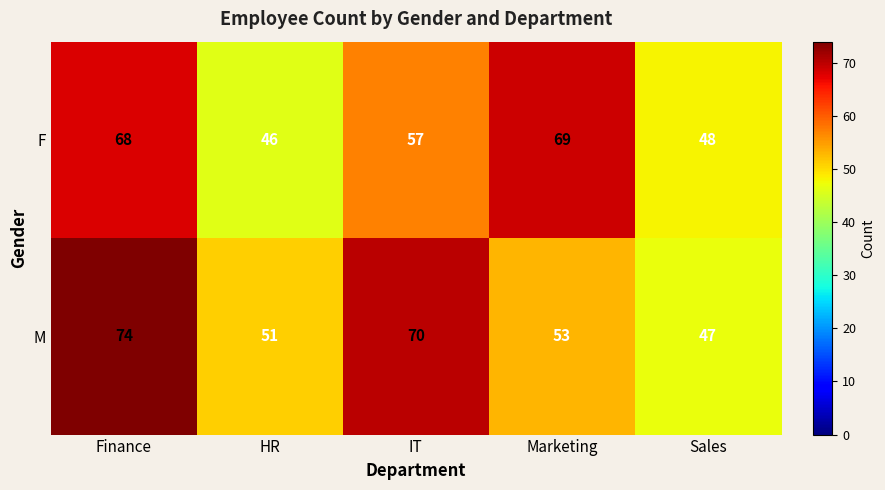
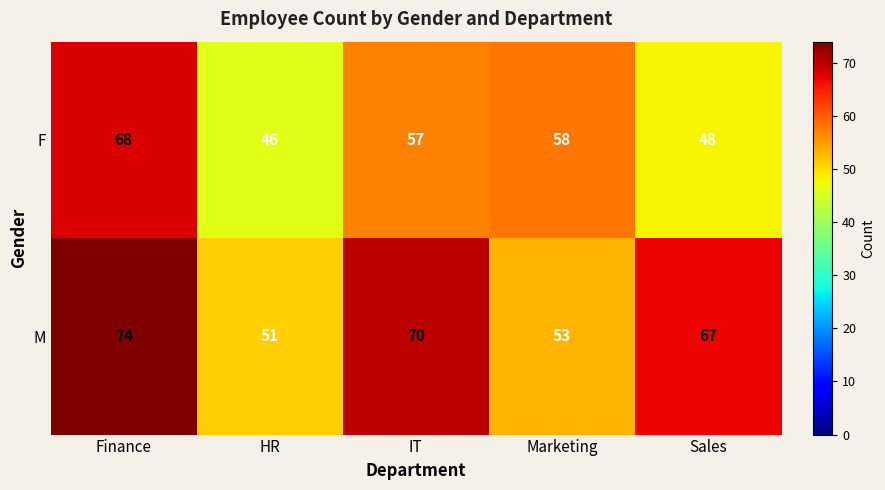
F, Marketing: 69 -> 58
M, Sales: 47 -> 67
